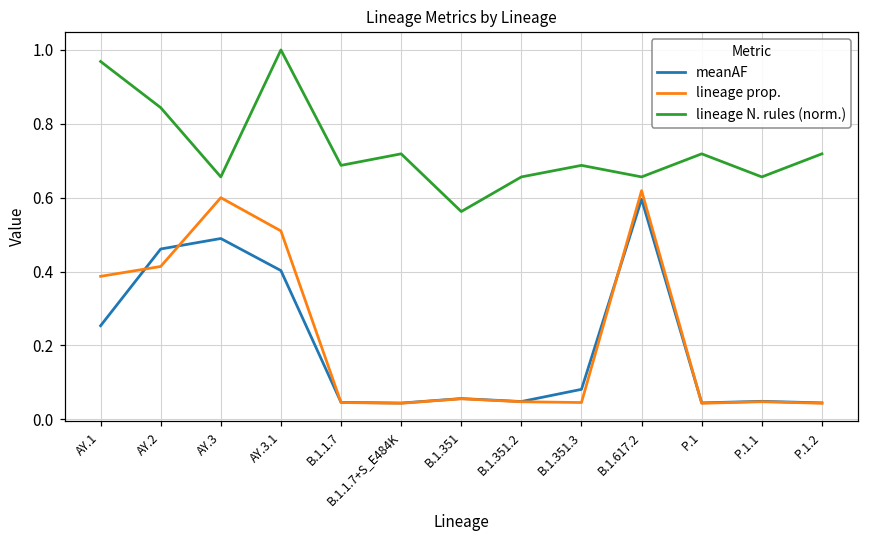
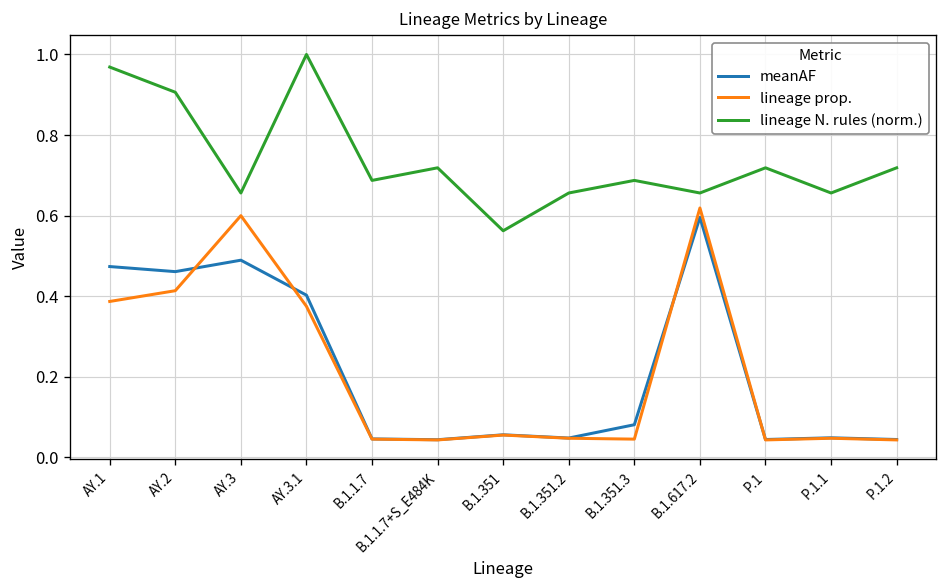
meanAF, AY.1: 0.25 -> 0.47
lineage N. rules (norm.), AY.2: 0.84 -> 0.91
lineage prop., AY.3.1: 0.51 -> 0.38
